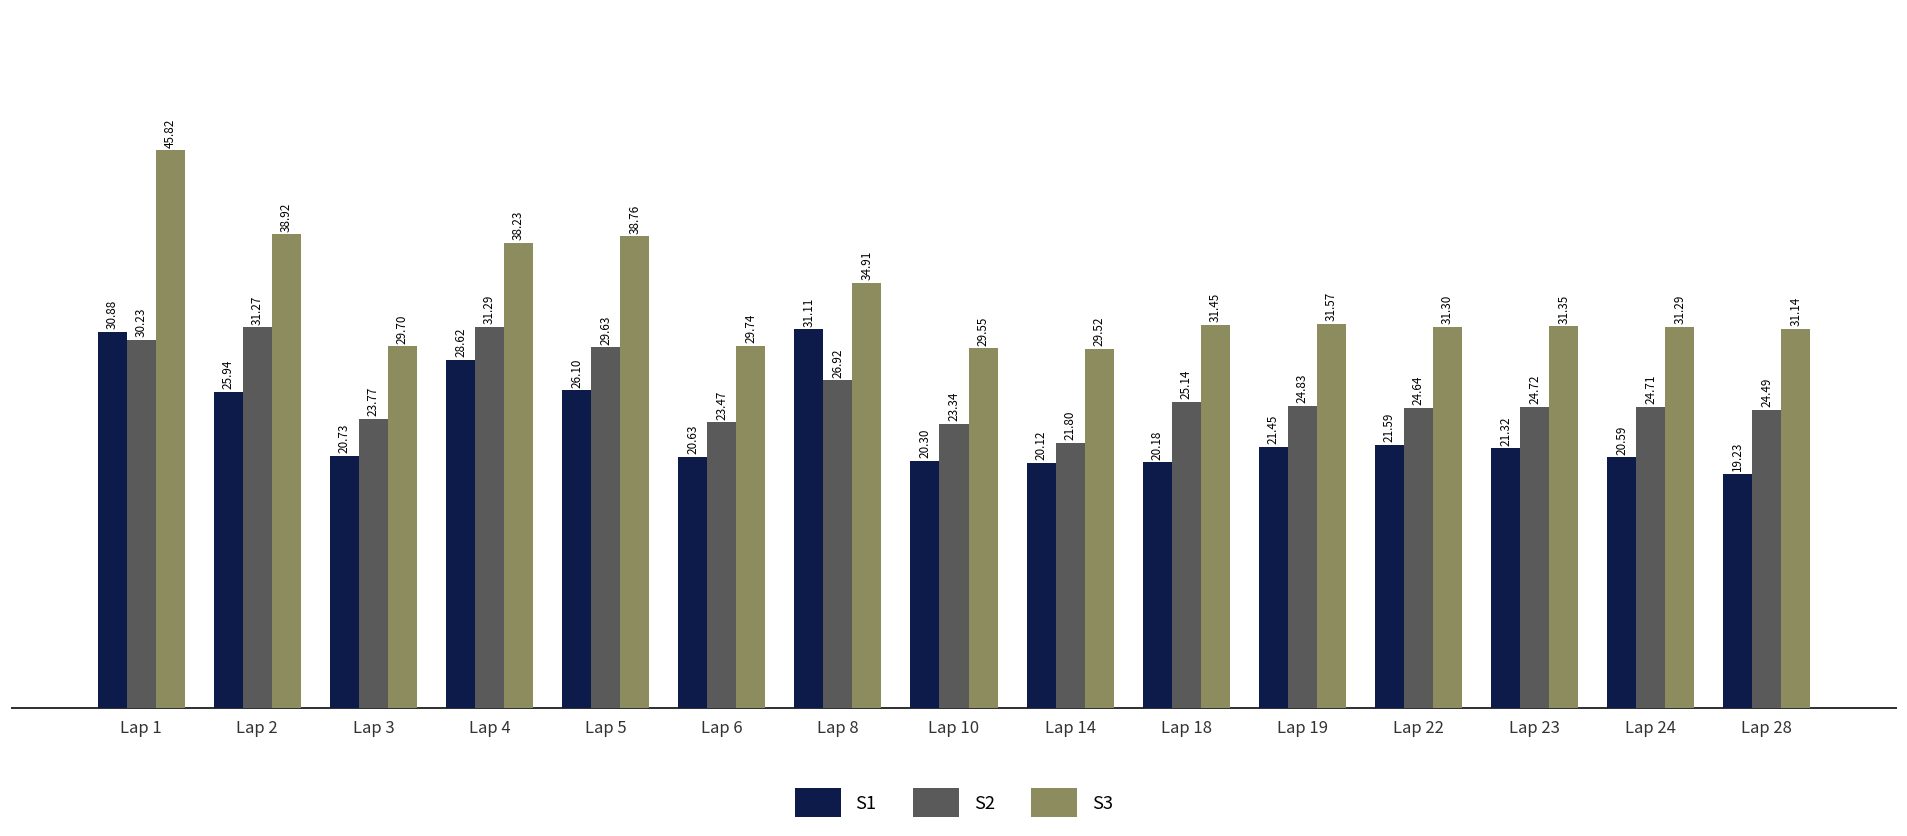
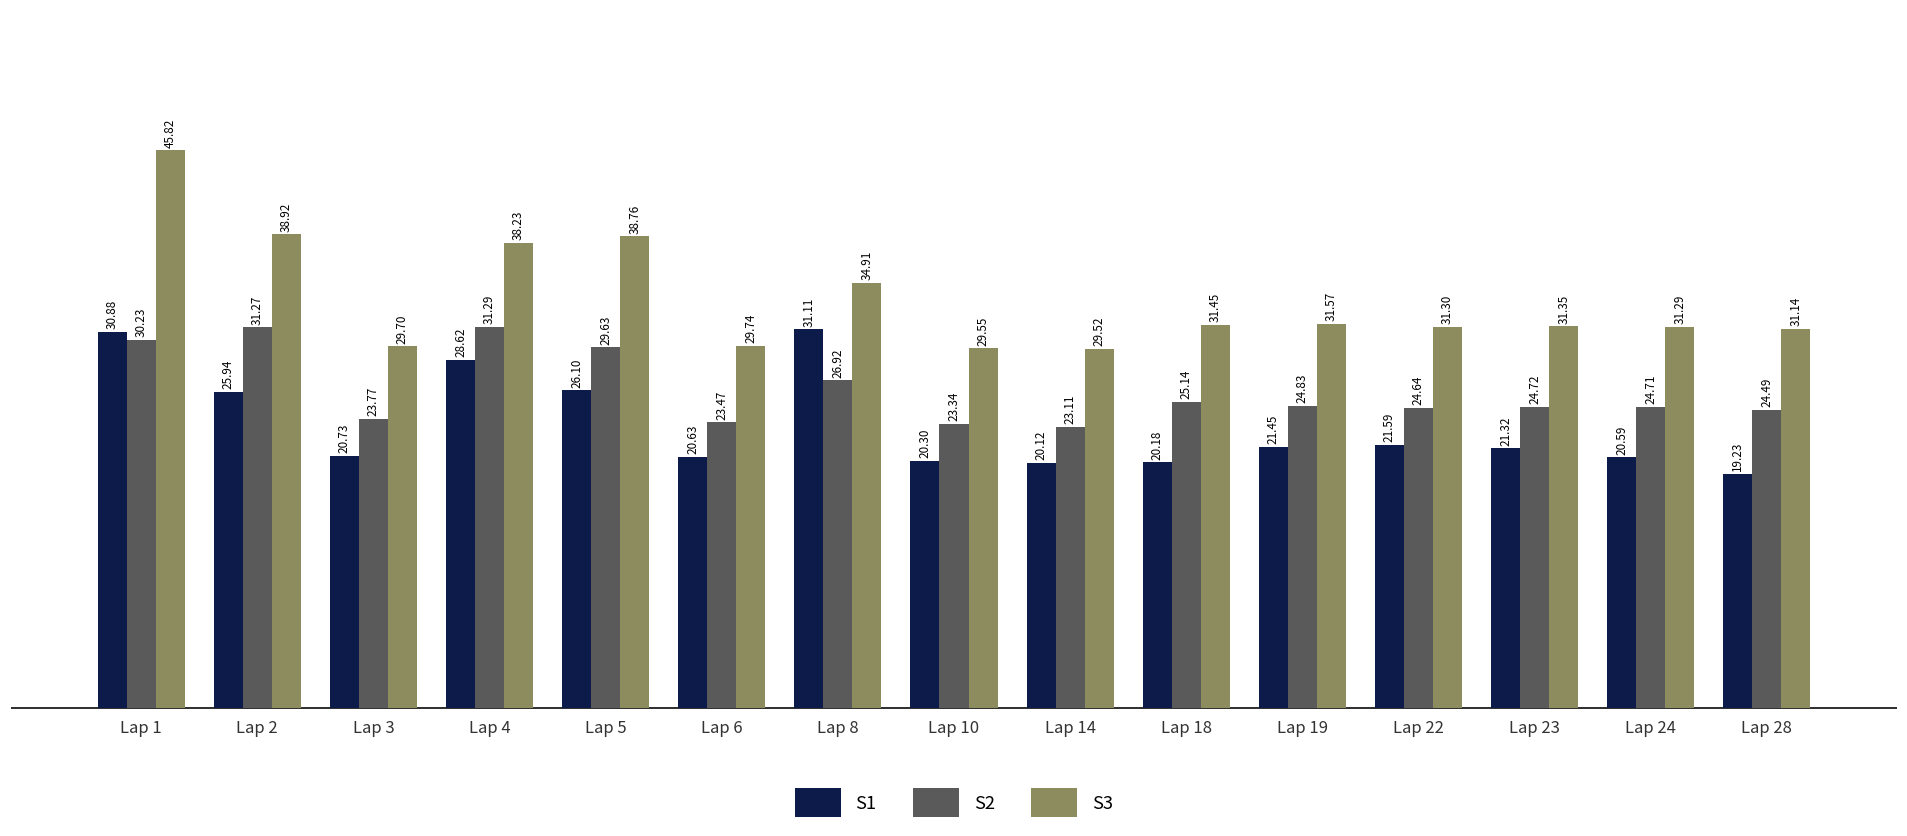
S2, Lap 14: 21.80 -> 23.11
